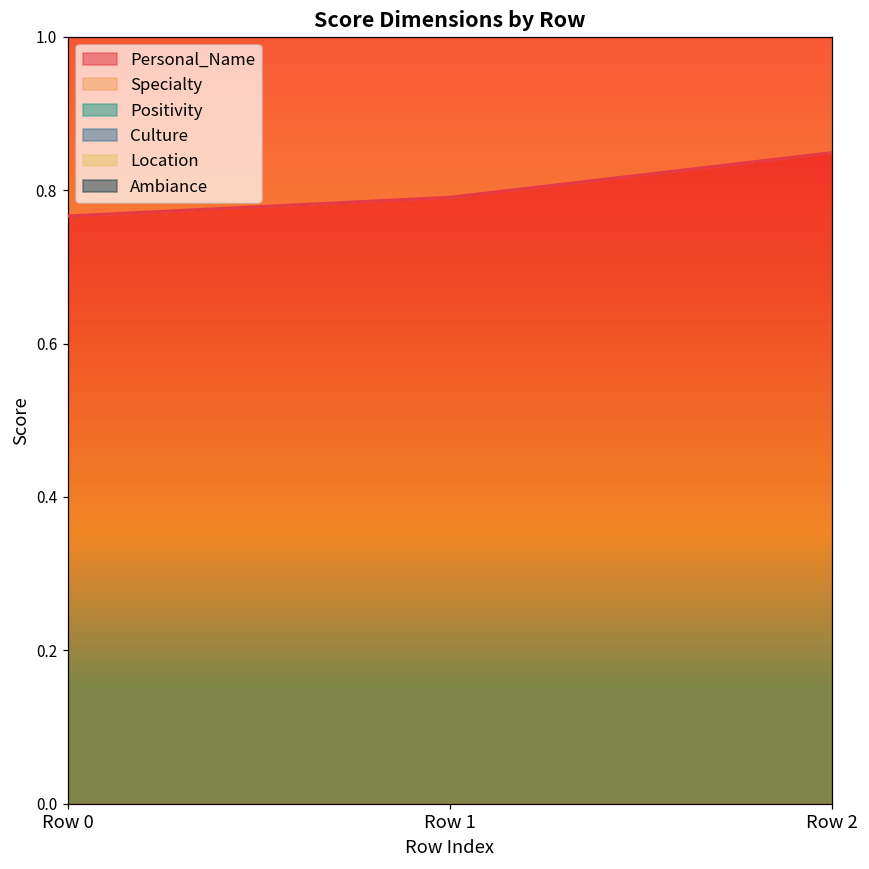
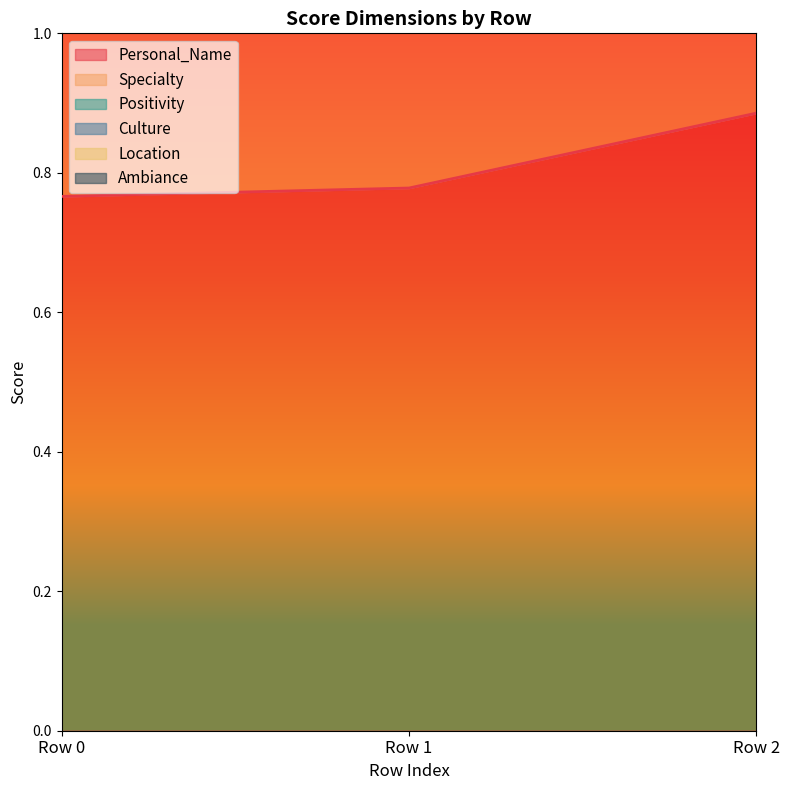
Personal_Name, Row 1: 0.79 -> 0.78
Personal_Name, Row 2: 0.85 -> 0.89
